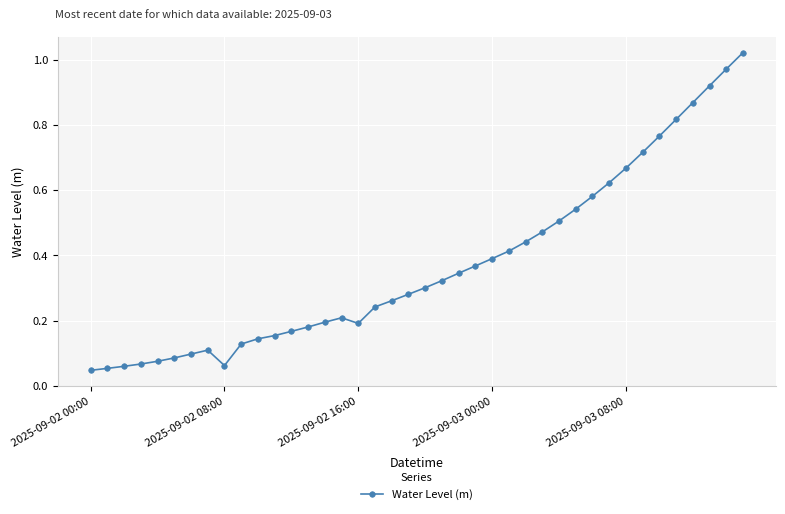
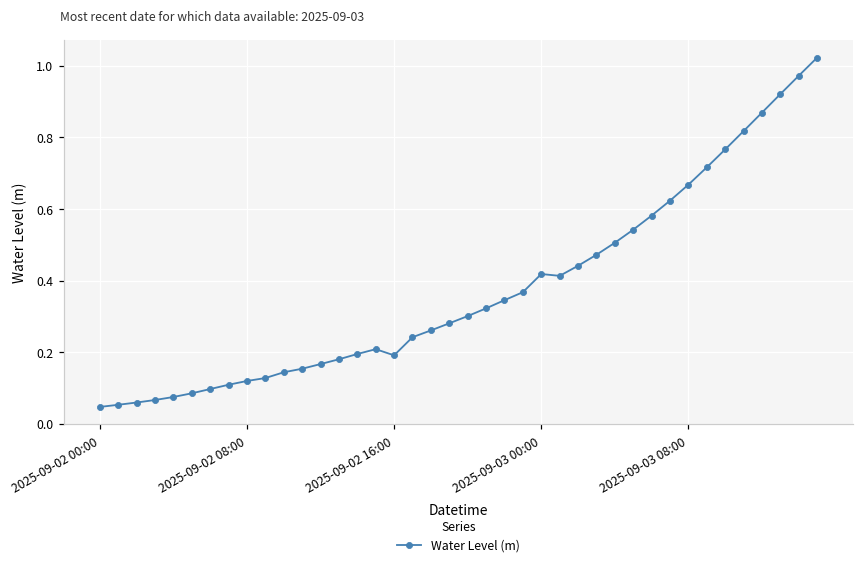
2025-09-02 08:00: 0.06 -> 0.12
2025-09-03 00:00: 0.39 -> 0.42
